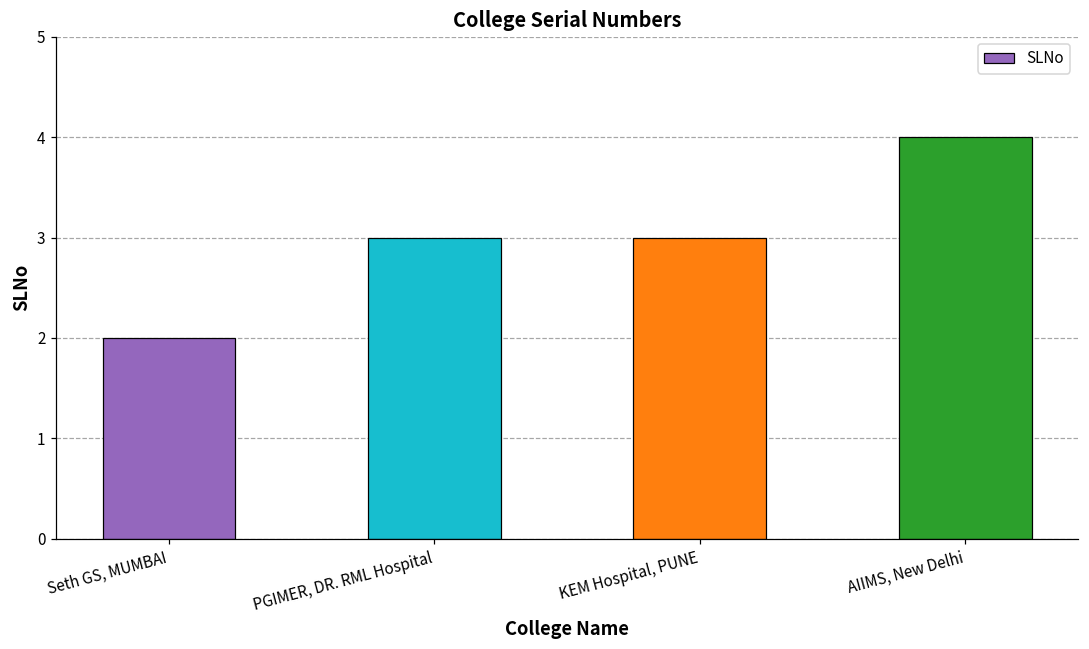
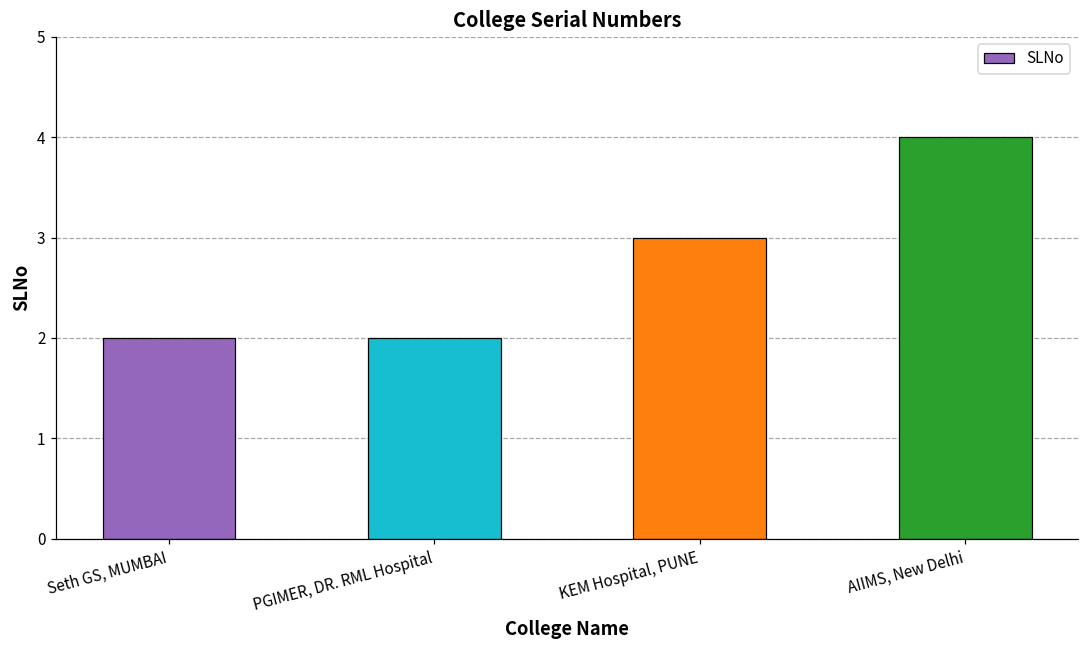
PGIMER, DR. RML Hospital: 3 -> 2
